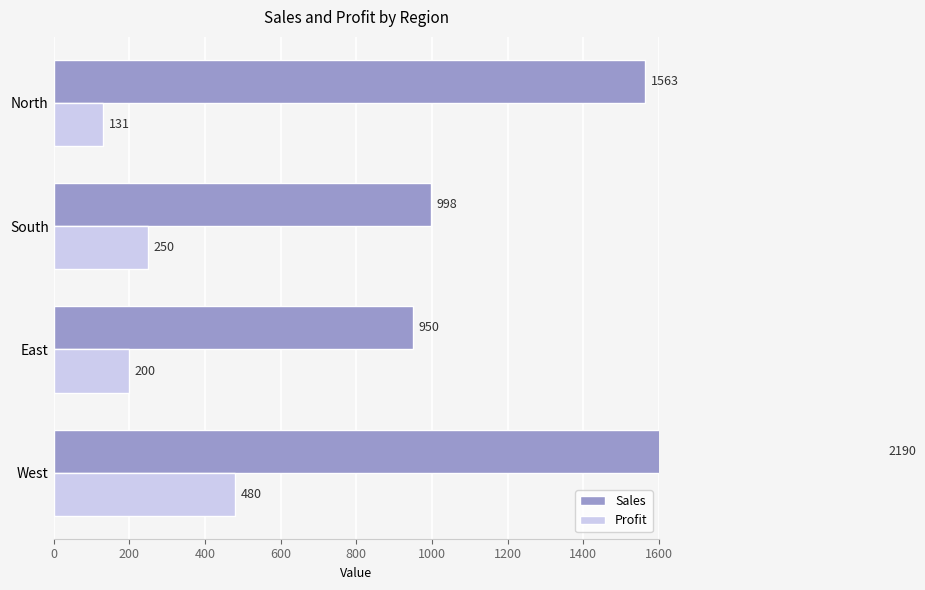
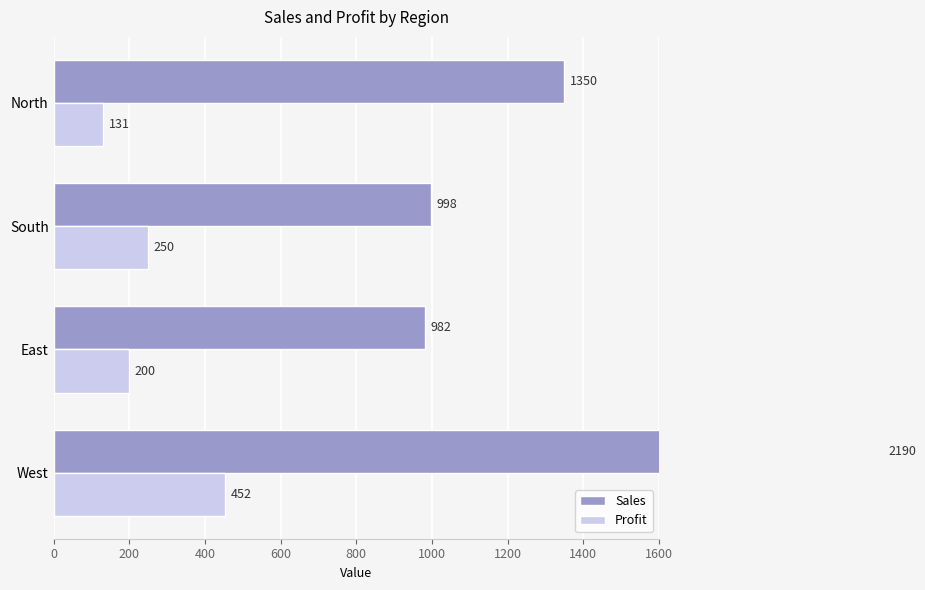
Sales, North: 1563 -> 1350
Sales, East: 950 -> 982
Profit, West: 480 -> 452
